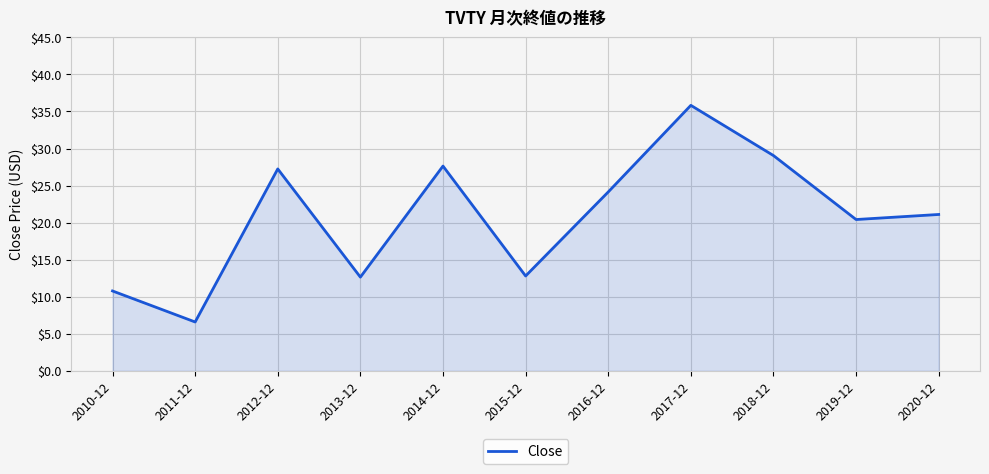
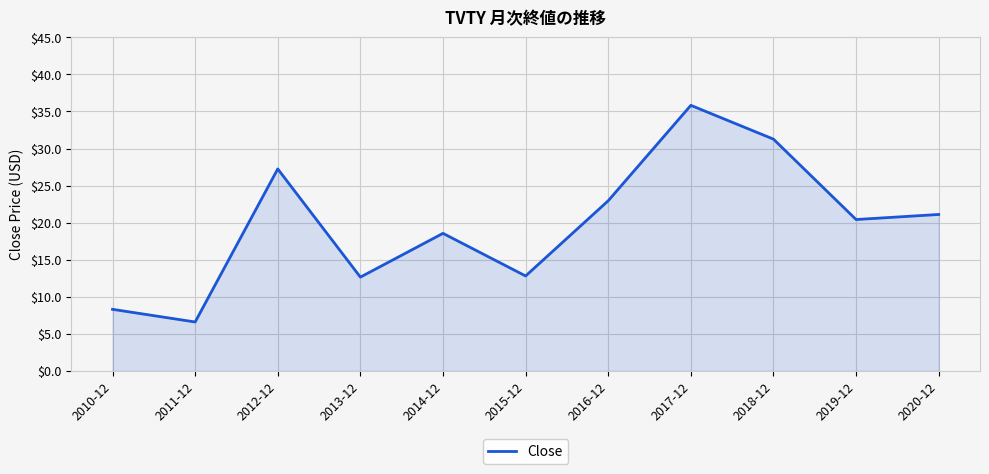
2010-12: $11 -> $8
2014-12: $28 -> $19
2016-12: $24 -> $23
2018-12: $29 -> $31
